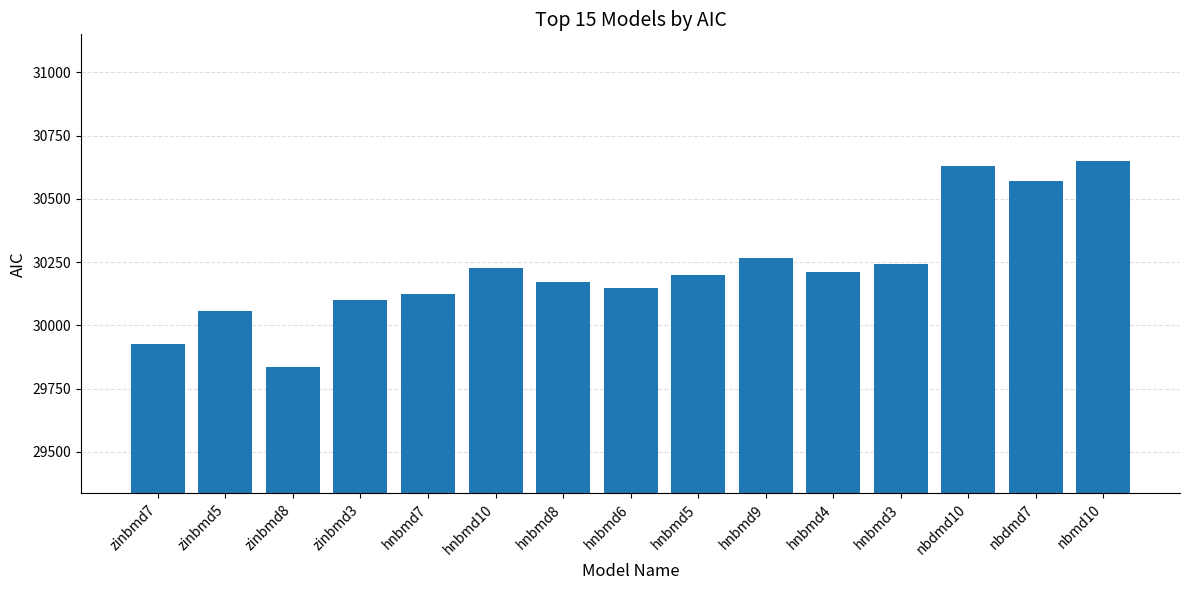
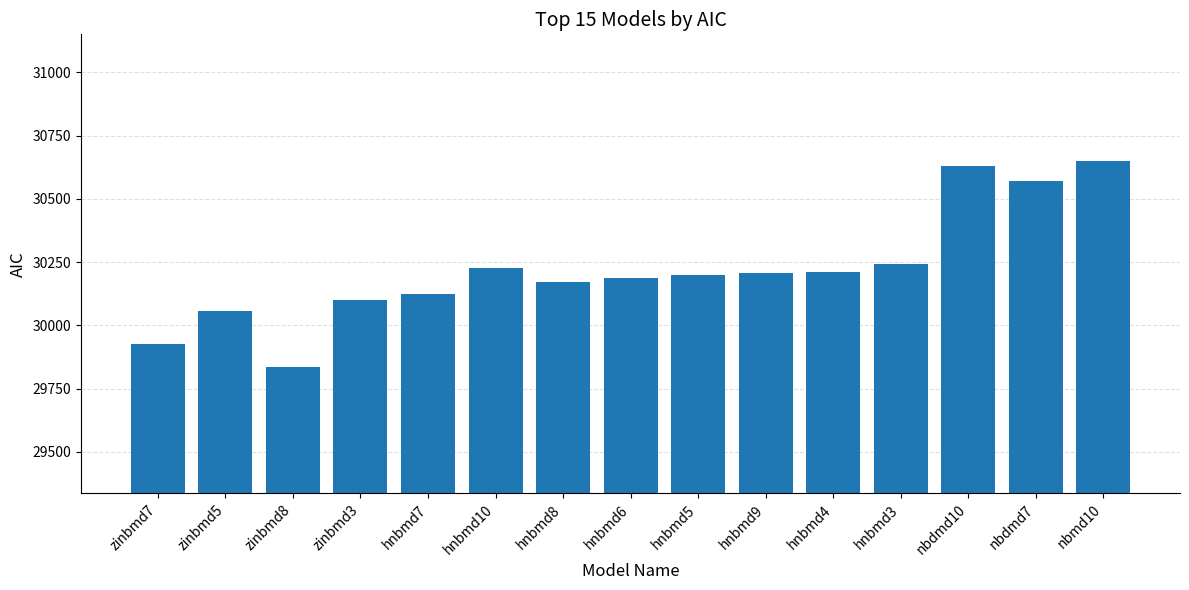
hnbmd6: 30150 -> 30190
hnbmd9: 30260 -> 30210
